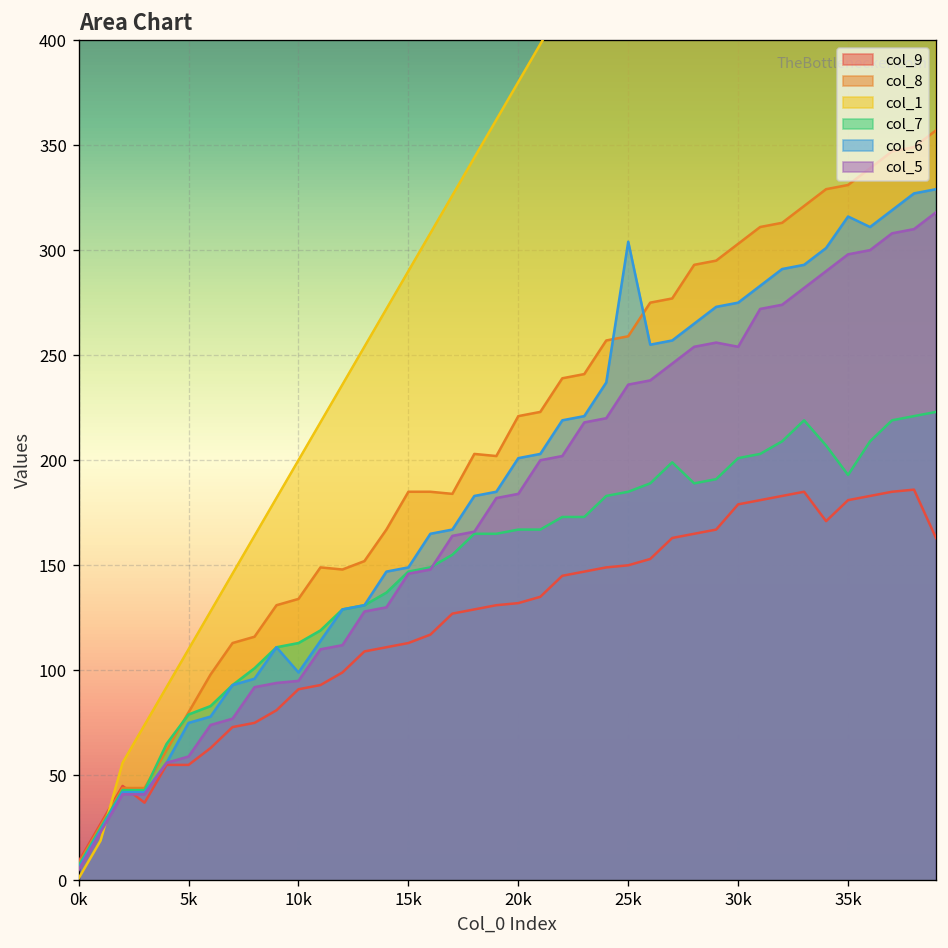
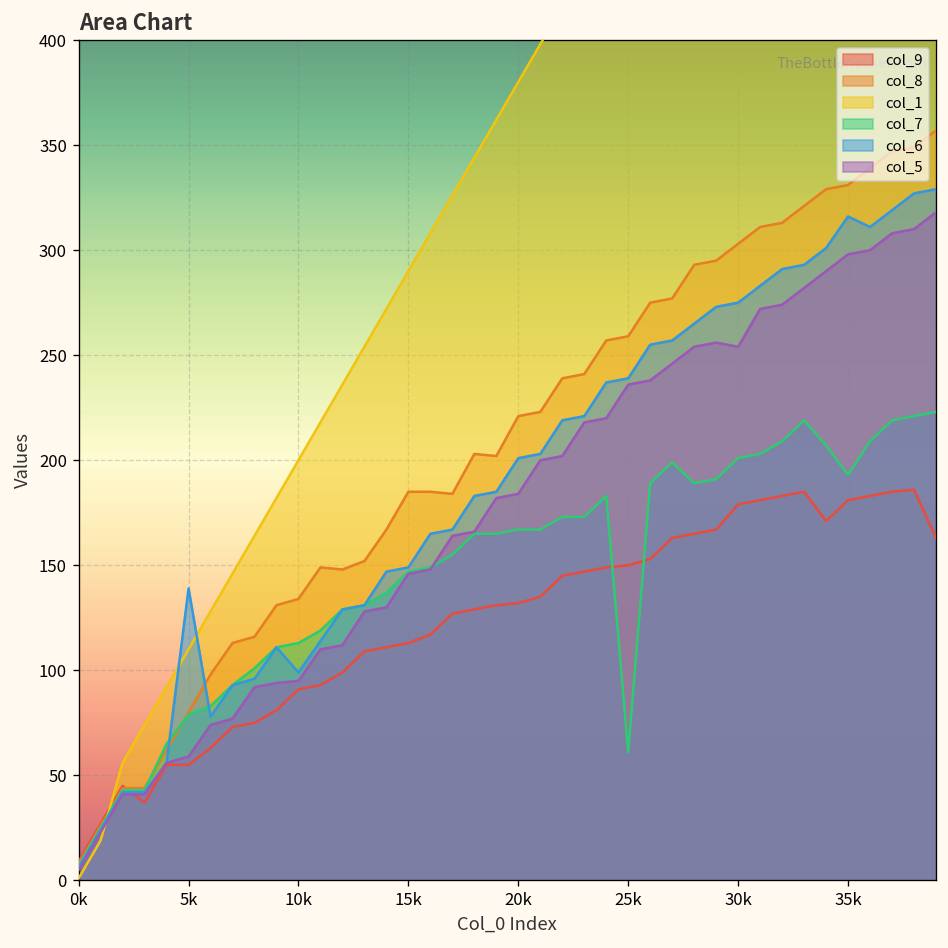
col_6, 5k: 75 -> 139
col_7, 25k: 185 -> 61
col_6, 25k: 304 -> 239
